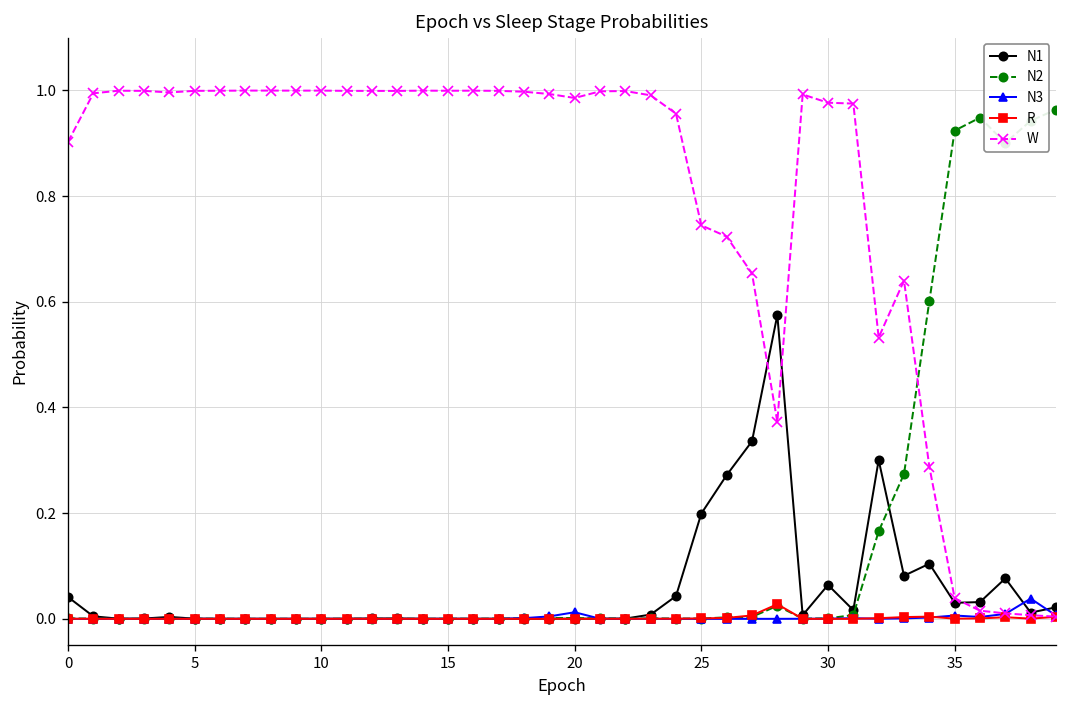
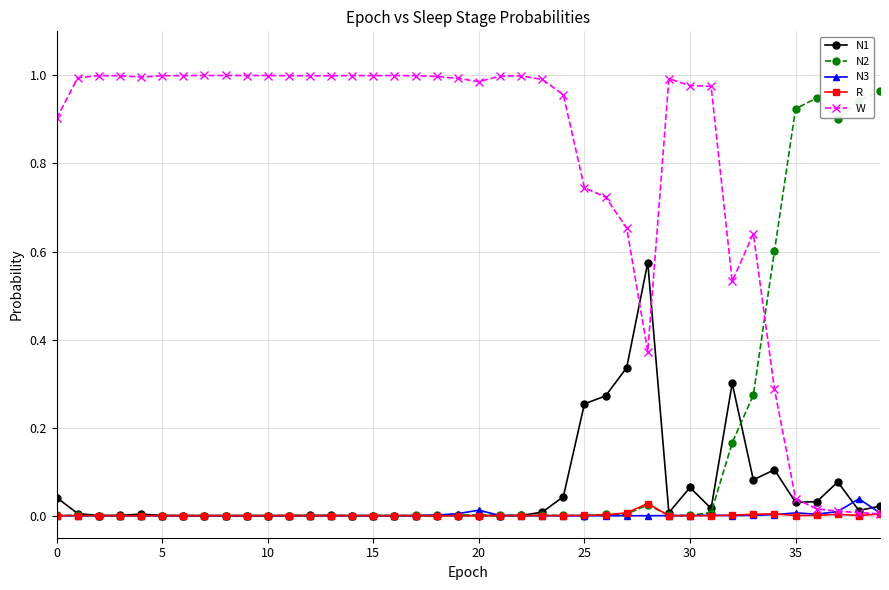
N1, 25: 0.20 -> 0.25
